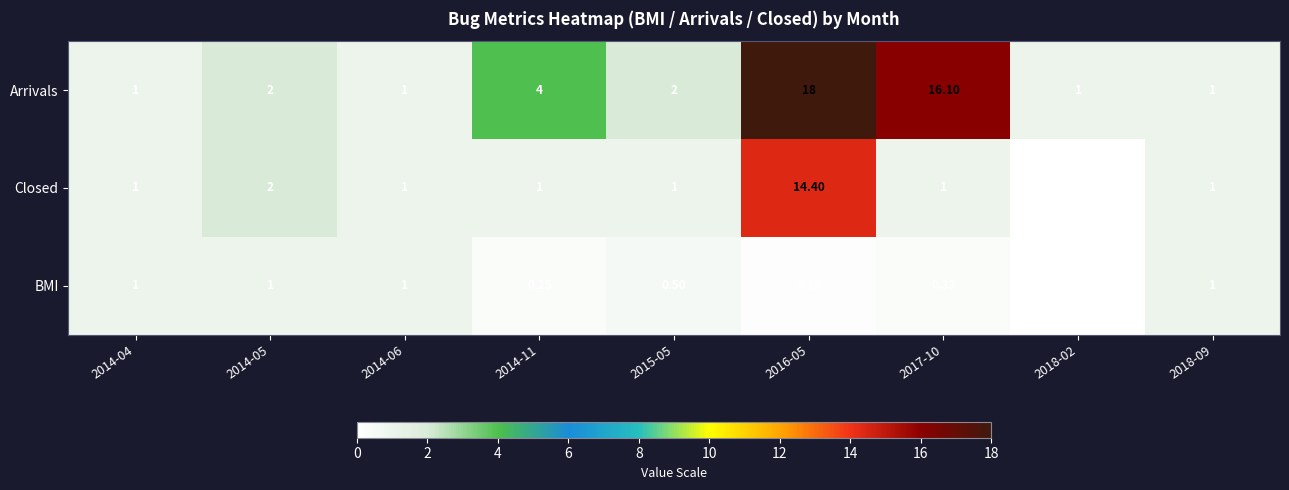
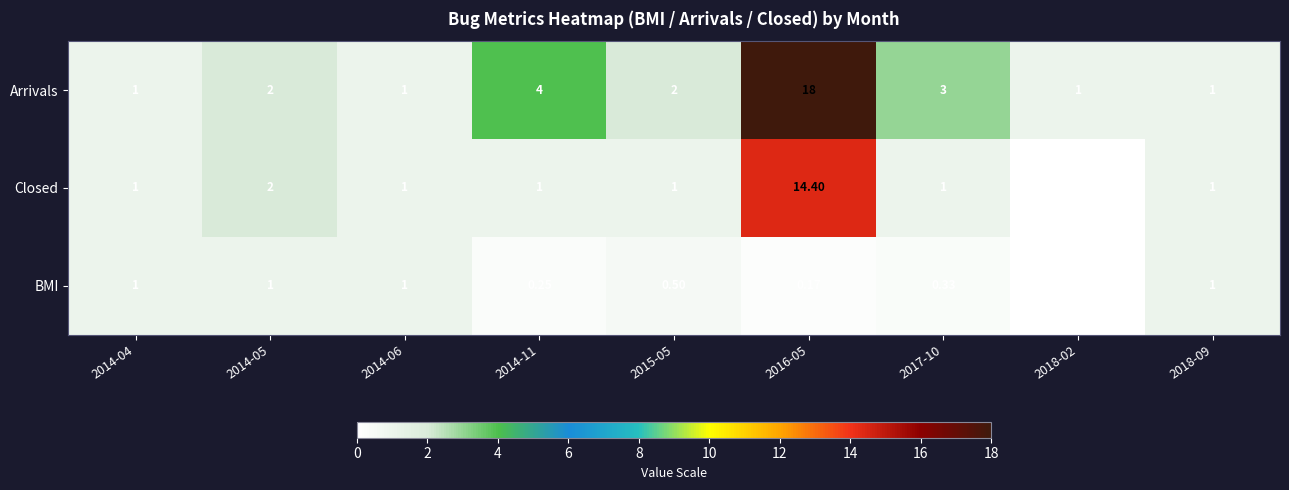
Arrivals, 2017-10: 16.10 -> 3
